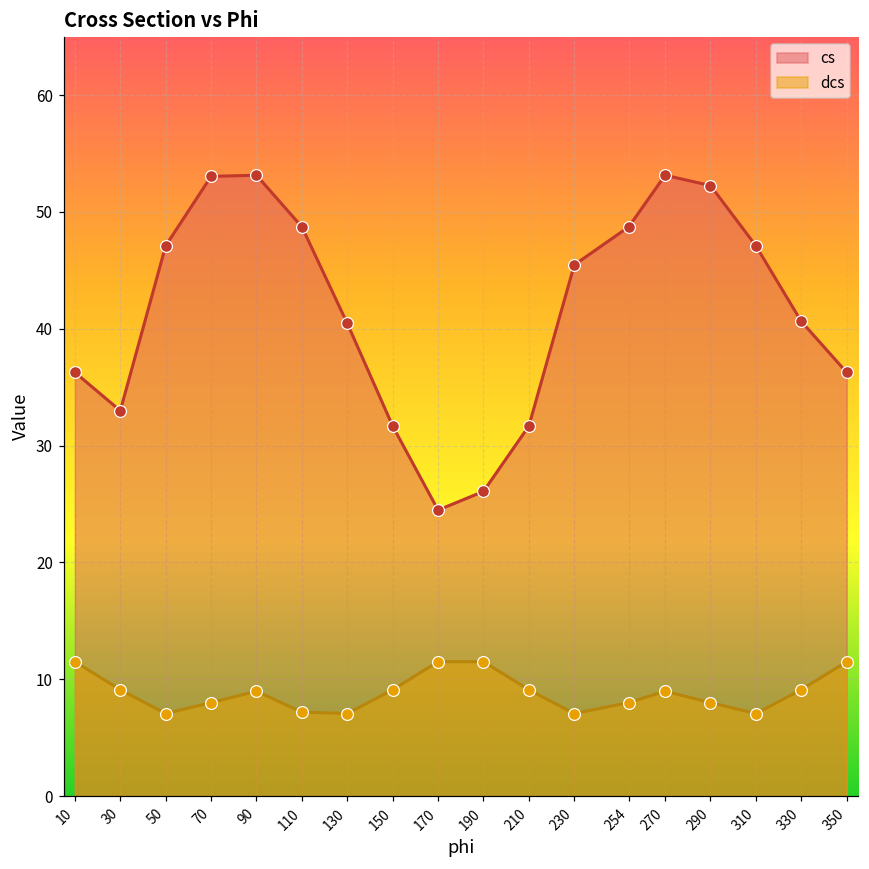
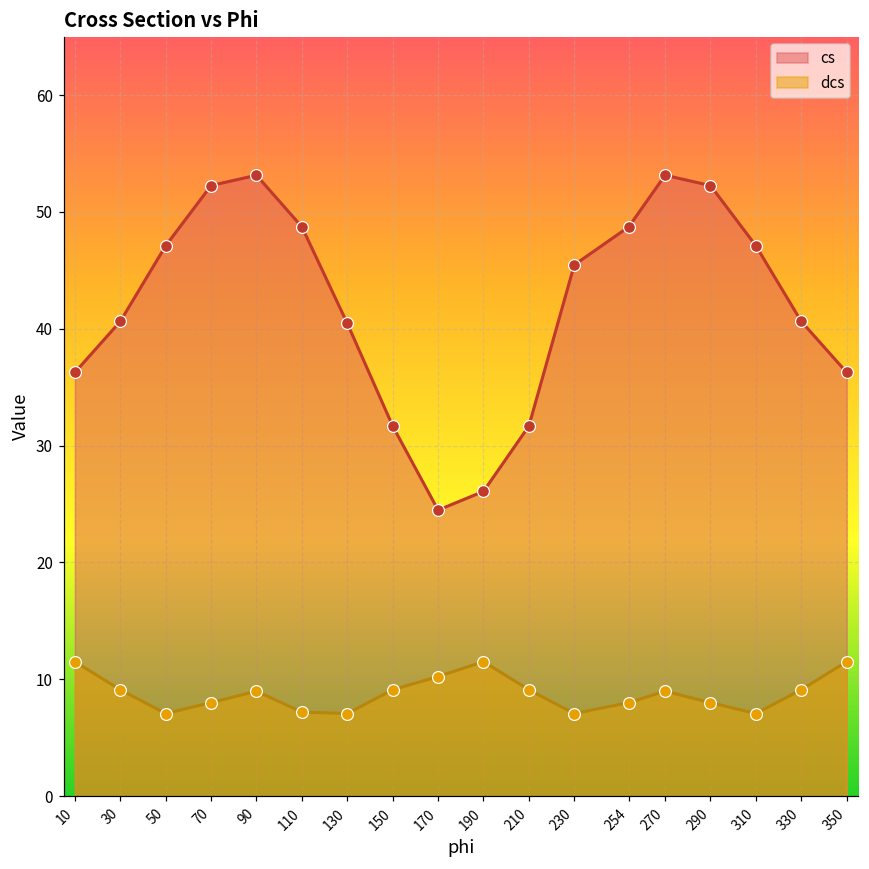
cs, 30: 33.0 -> 40.6
cs, 70: 53.0 -> 52.3
dcs, 170: 11.5 -> 10.2
